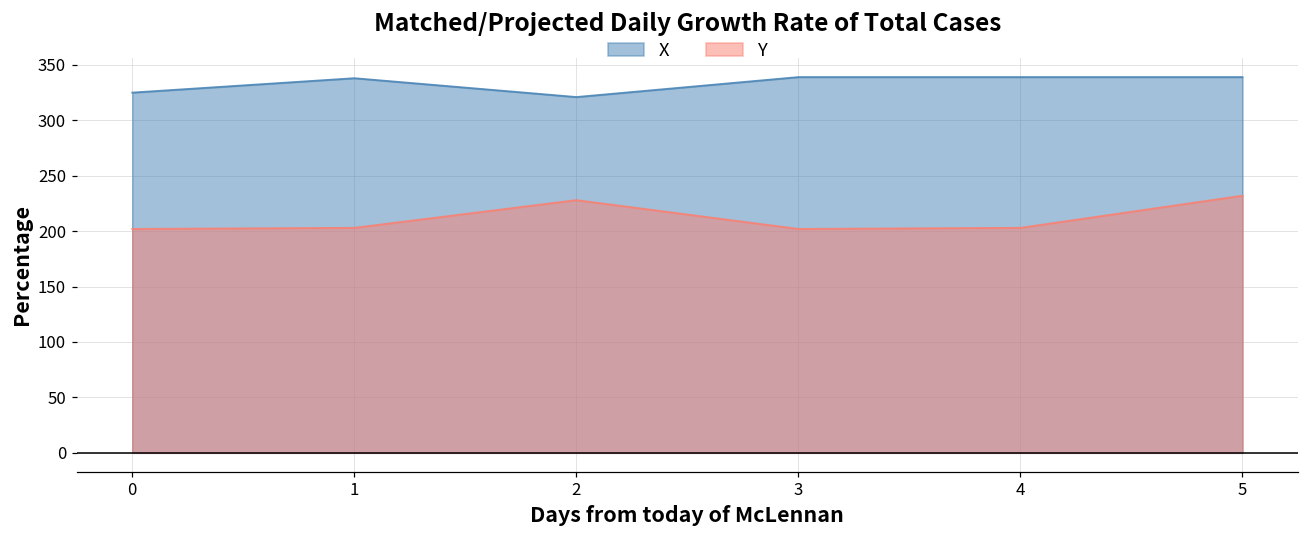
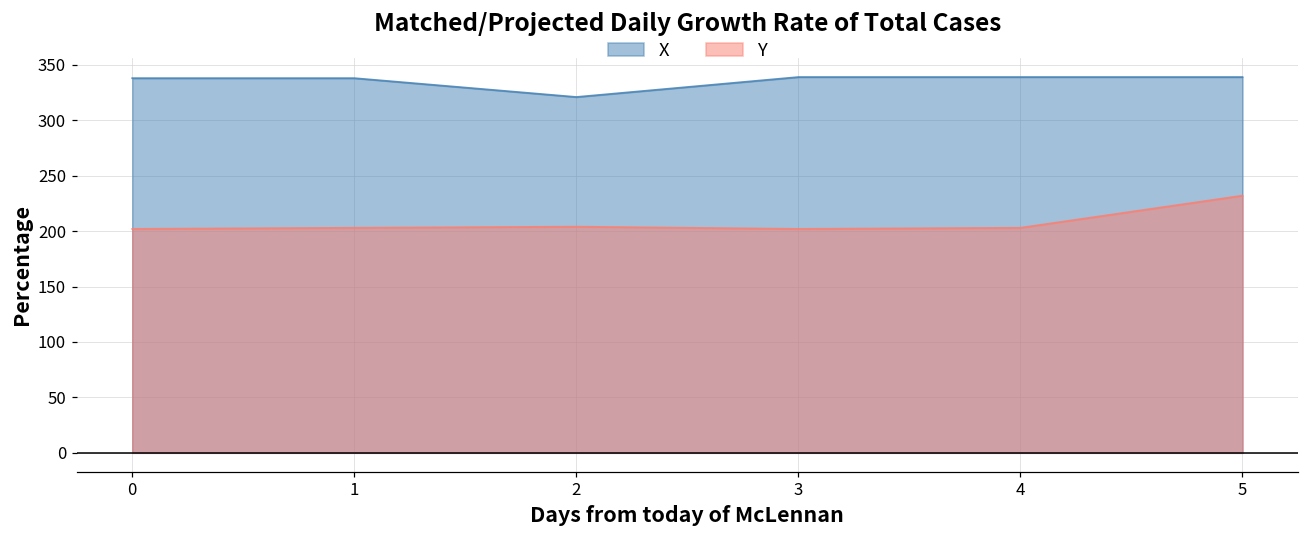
X, 0: 325 -> 338
Y, 2: 228 -> 204
